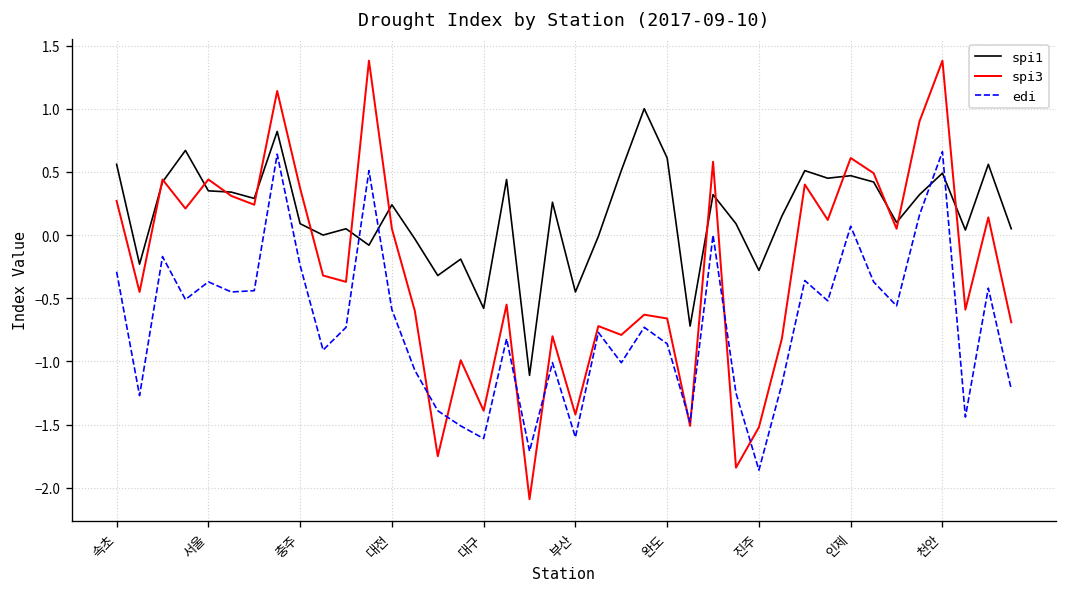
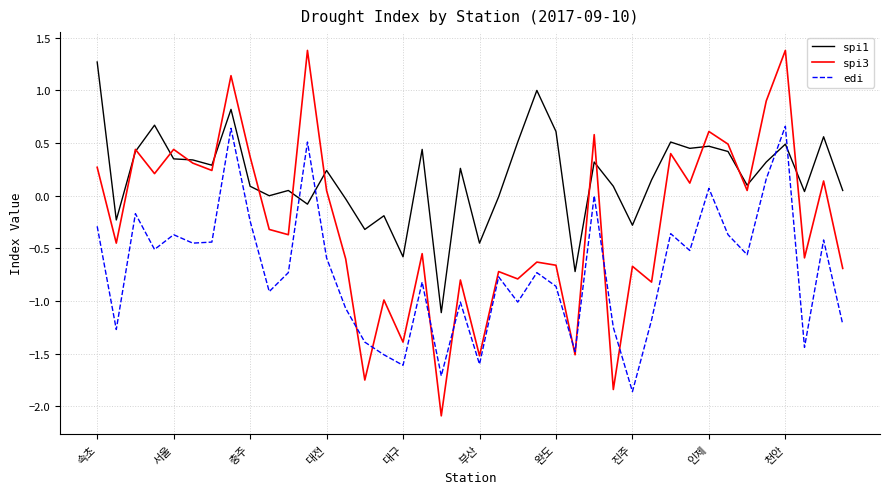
spi1, 속초: 0.56 -> 1.27
spi3, 부산: -1.42 -> -1.52
spi3, 진주: -1.52 -> -0.67
